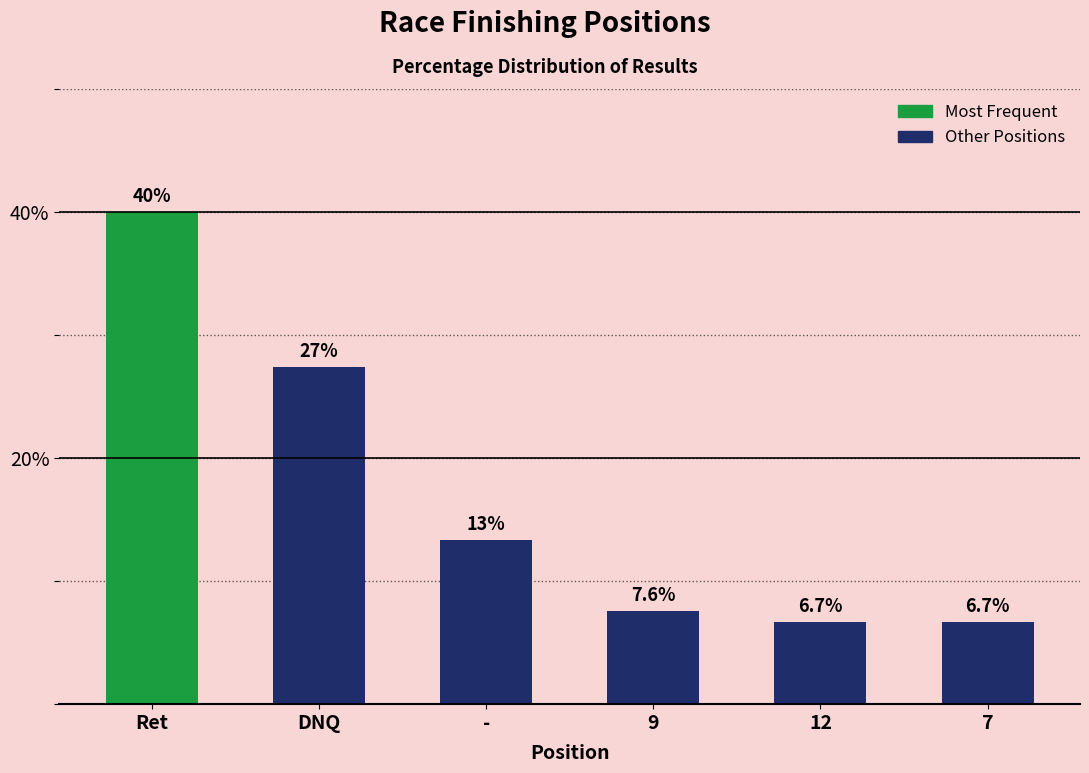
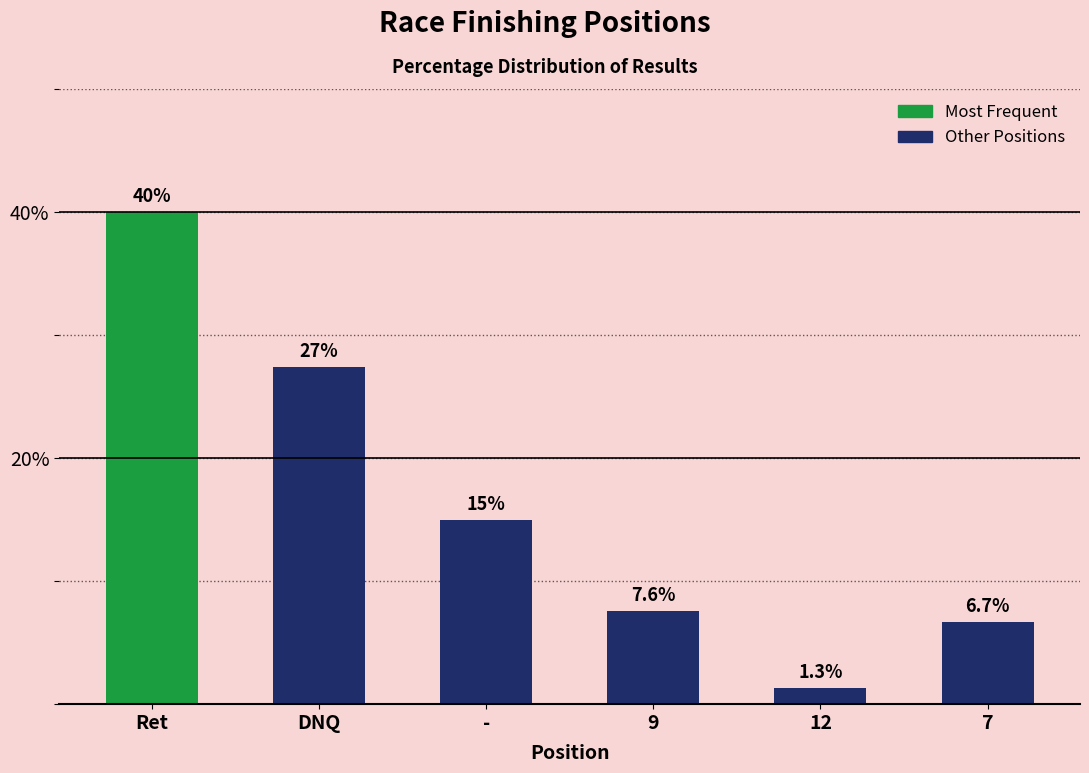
-: 13% -> 15%
12: 6.7% -> 1.3%
